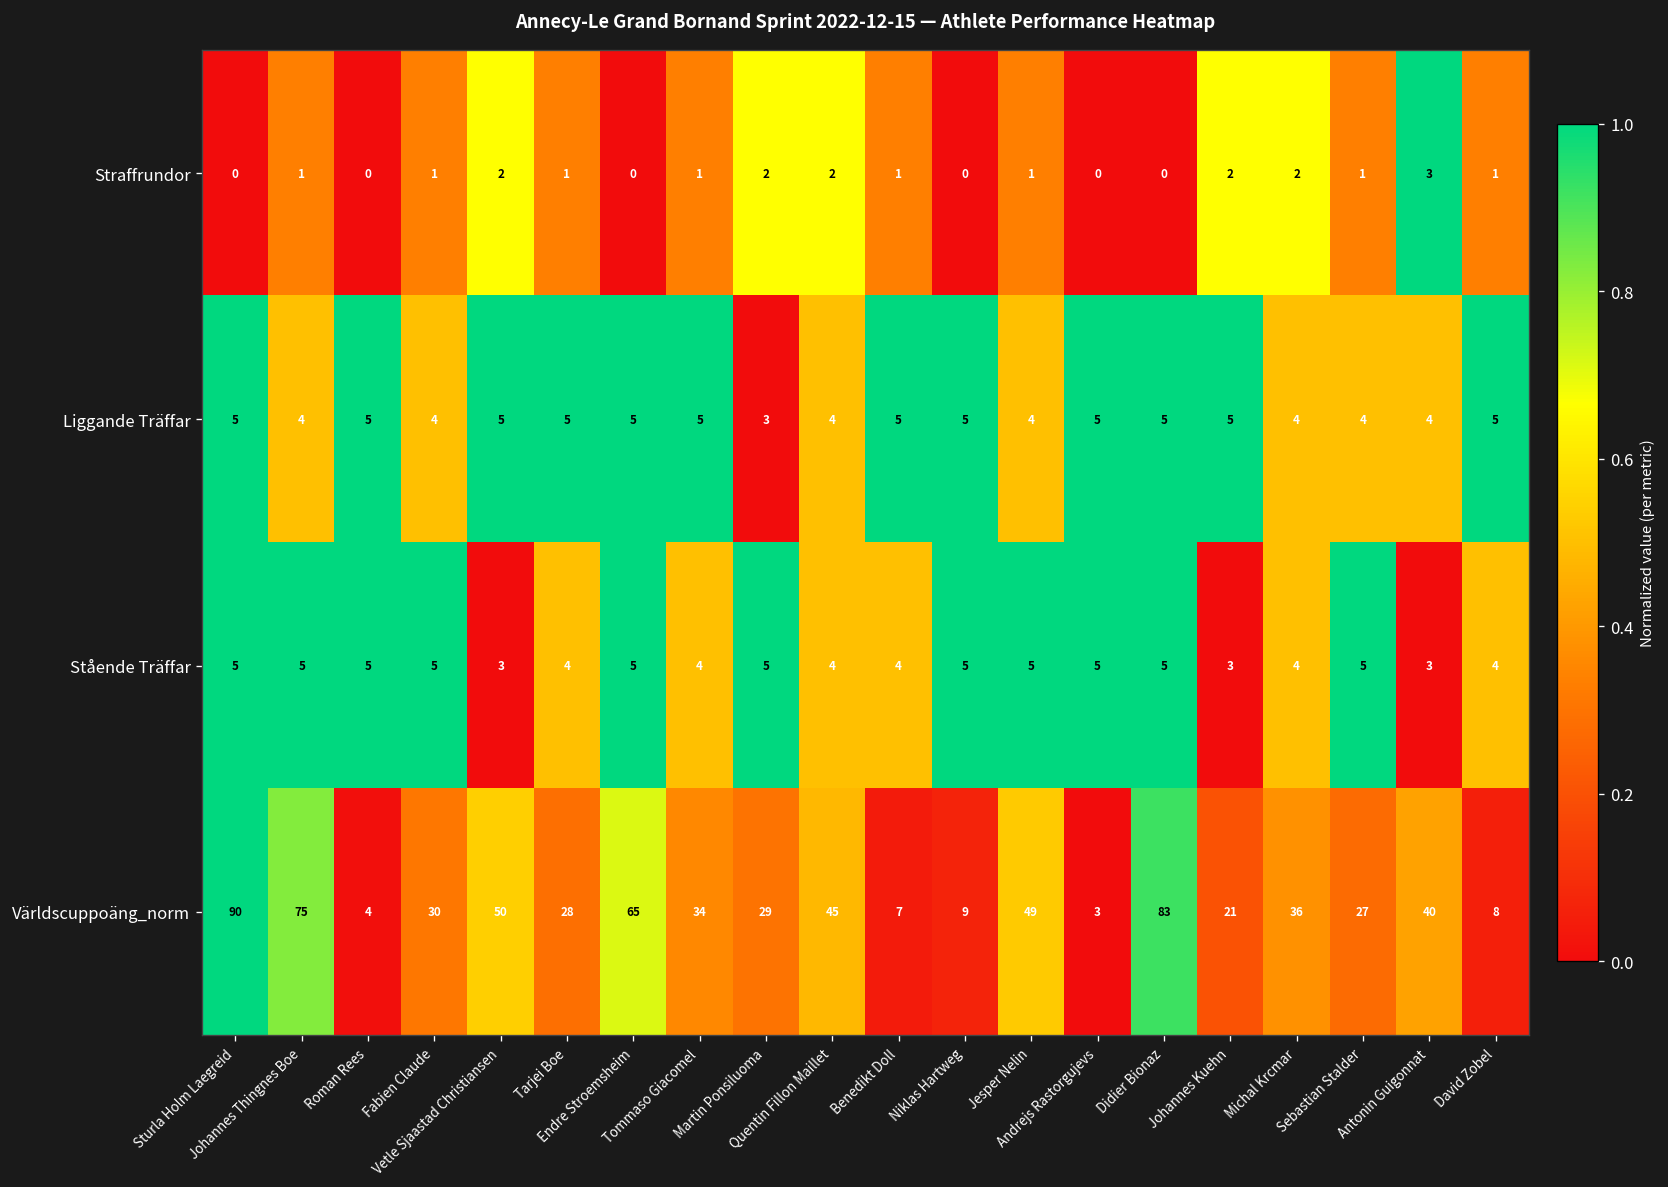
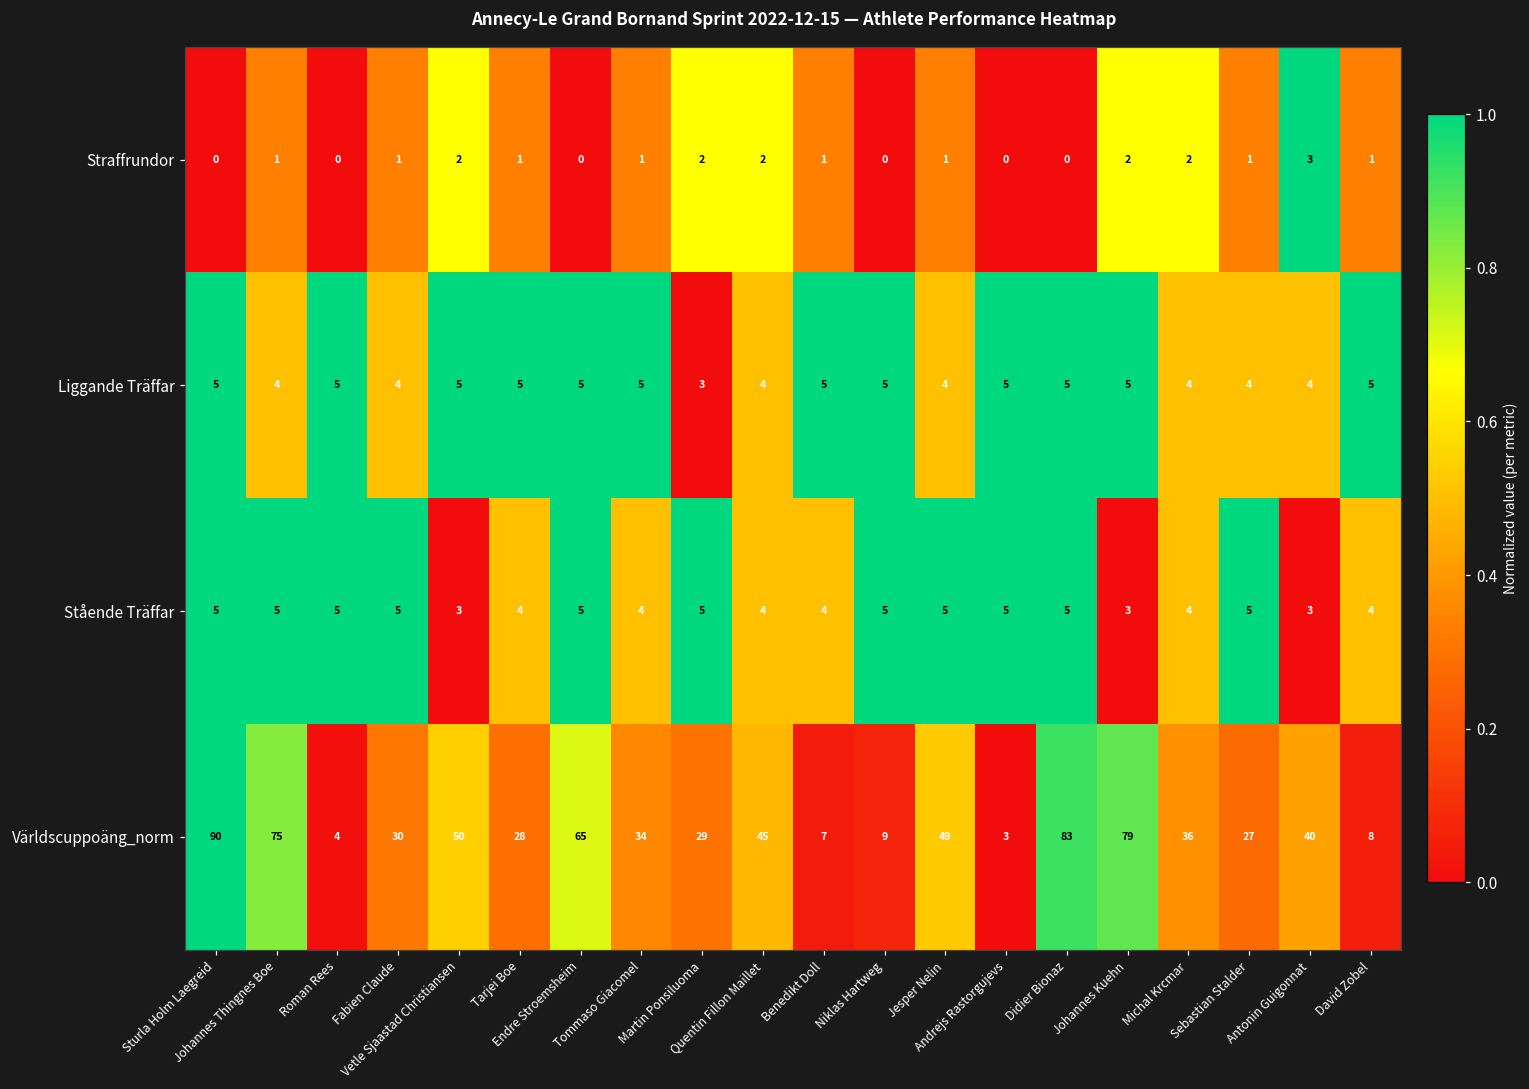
Världscuppoäng_norm, Johannes Kuehn: 21 -> 79
